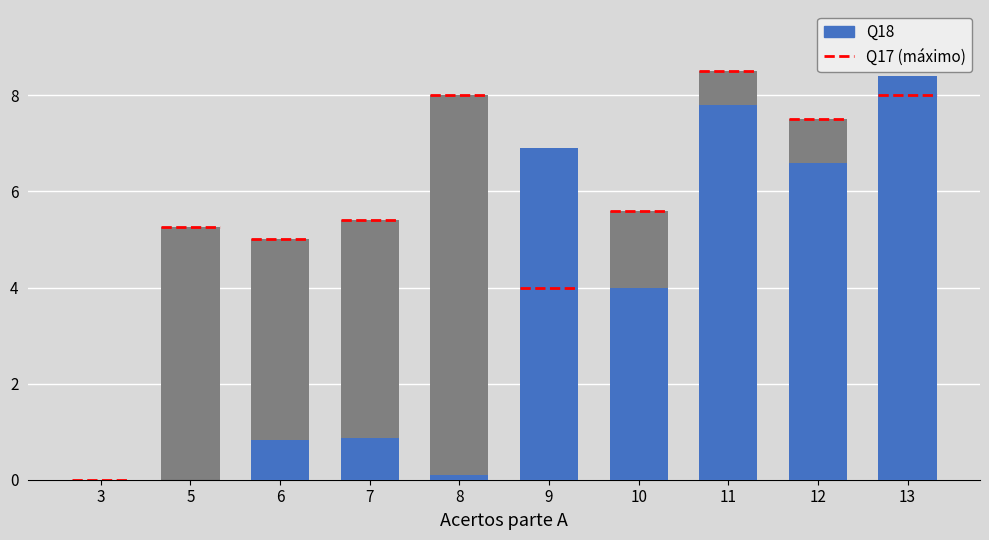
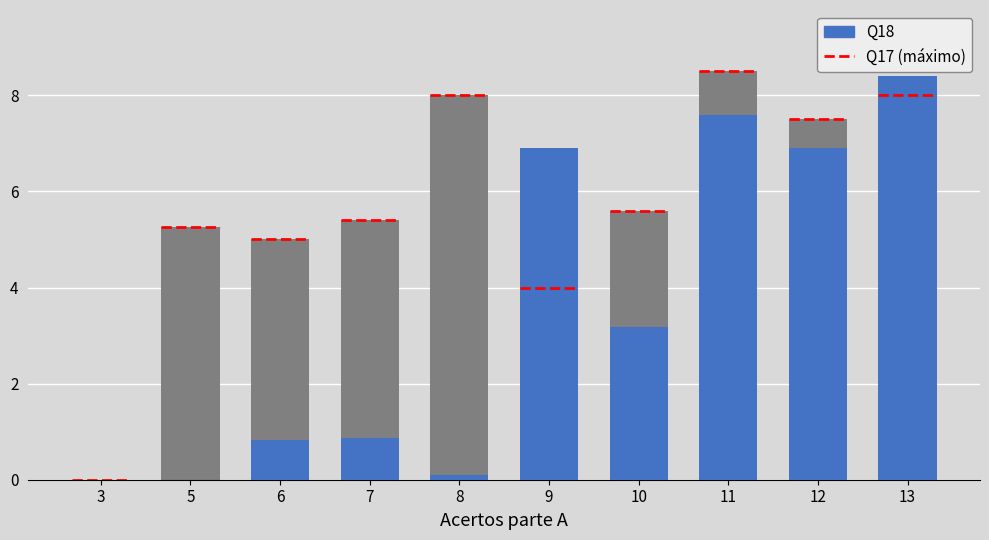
Q18, 10: 4.0 -> 3.2
Q18, 11: 7.8 -> 7.6
Q18, 12: 6.6 -> 6.9
